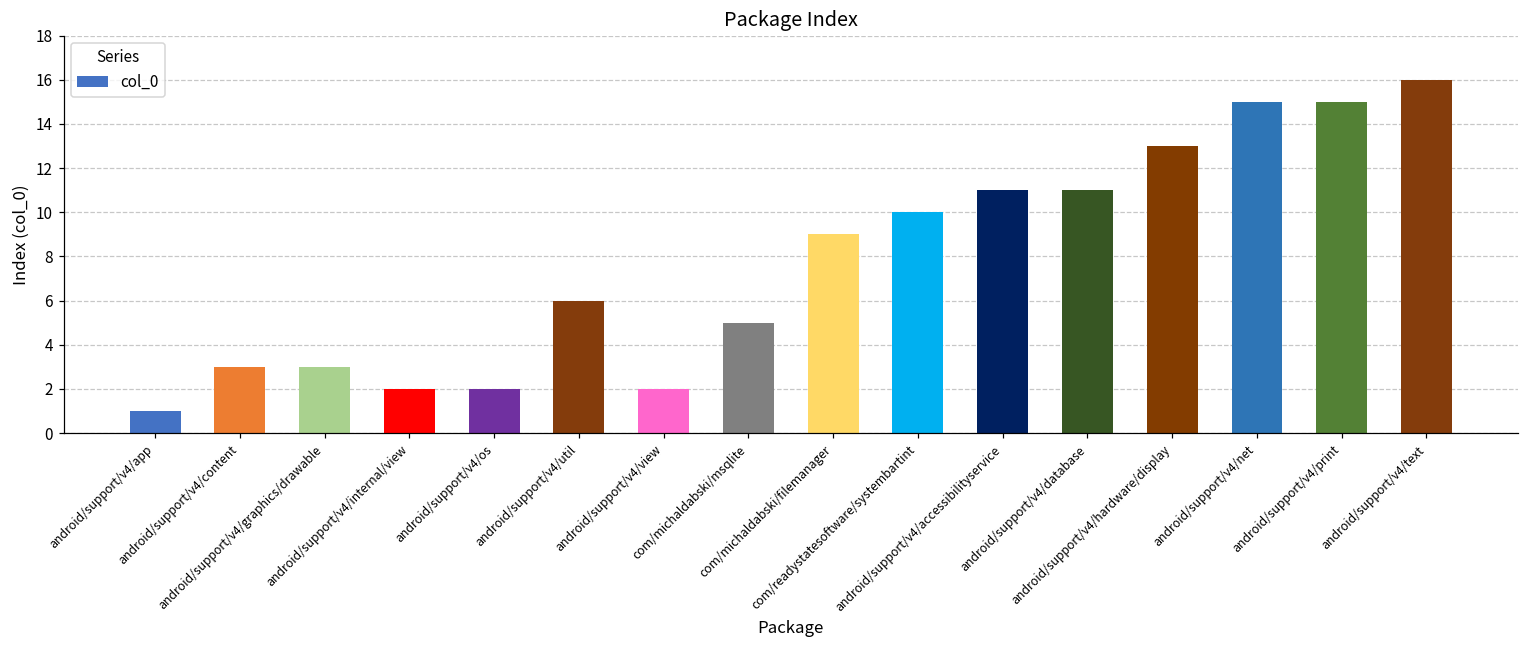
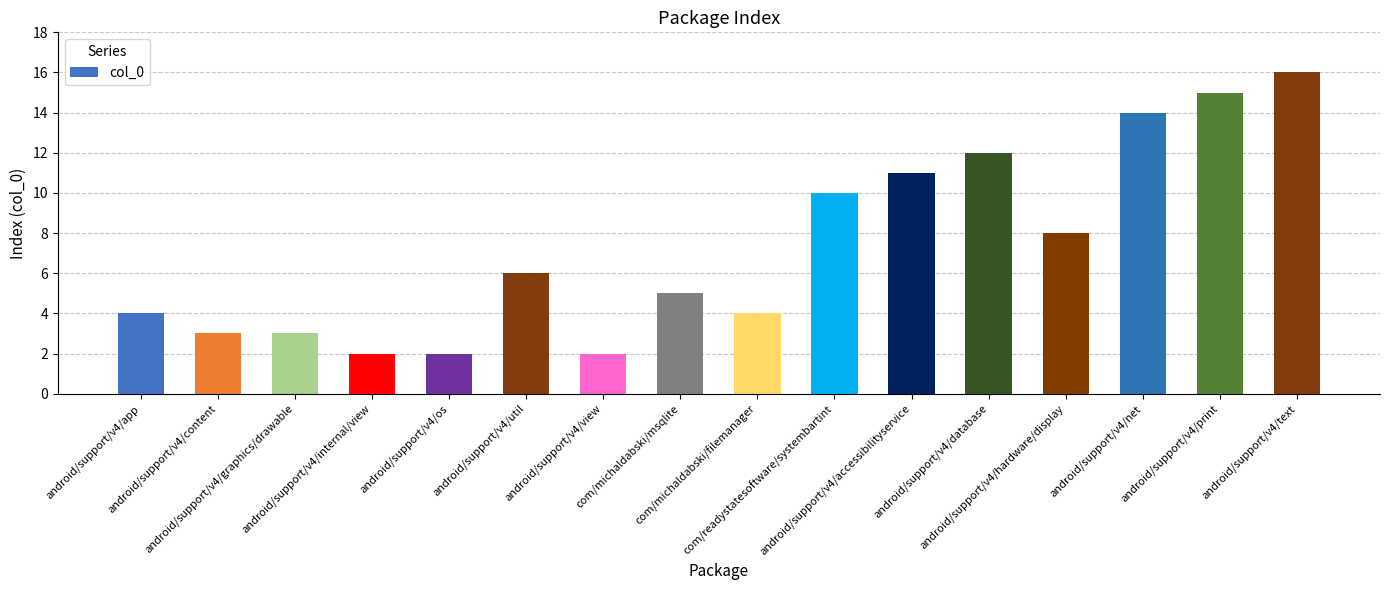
android/support/v4/app: 1 -> 4
com/michaldabski/filemanager: 9 -> 4
android/support/v4/database: 11 -> 12
android/support/v4/hardware/display: 13 -> 8
android/support/v4/net: 15 -> 14
